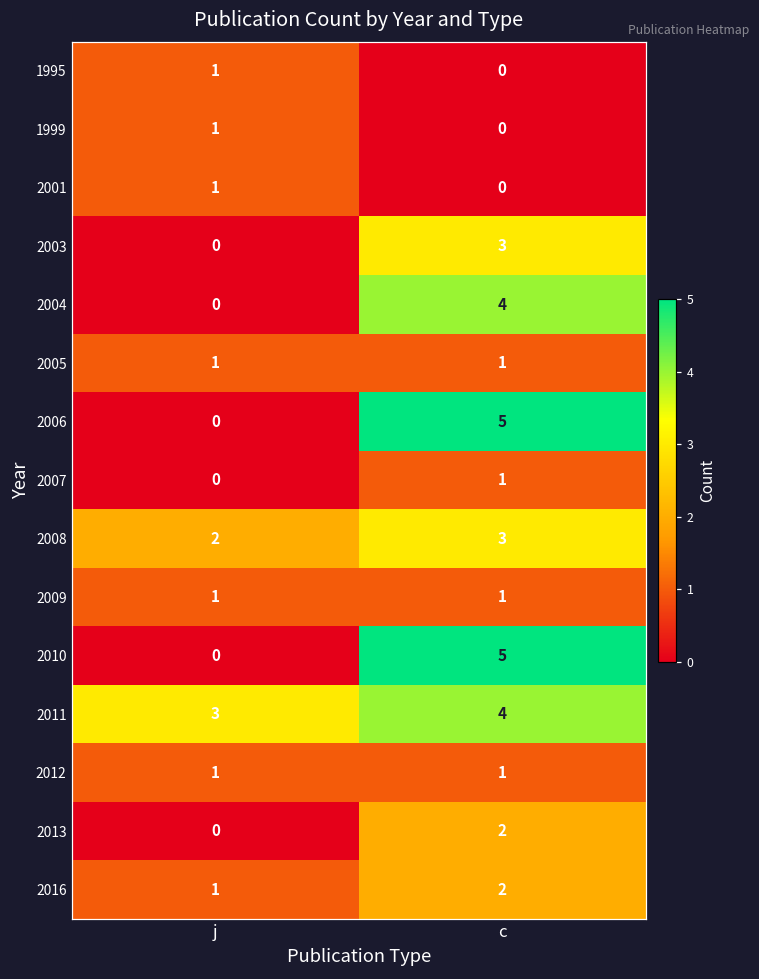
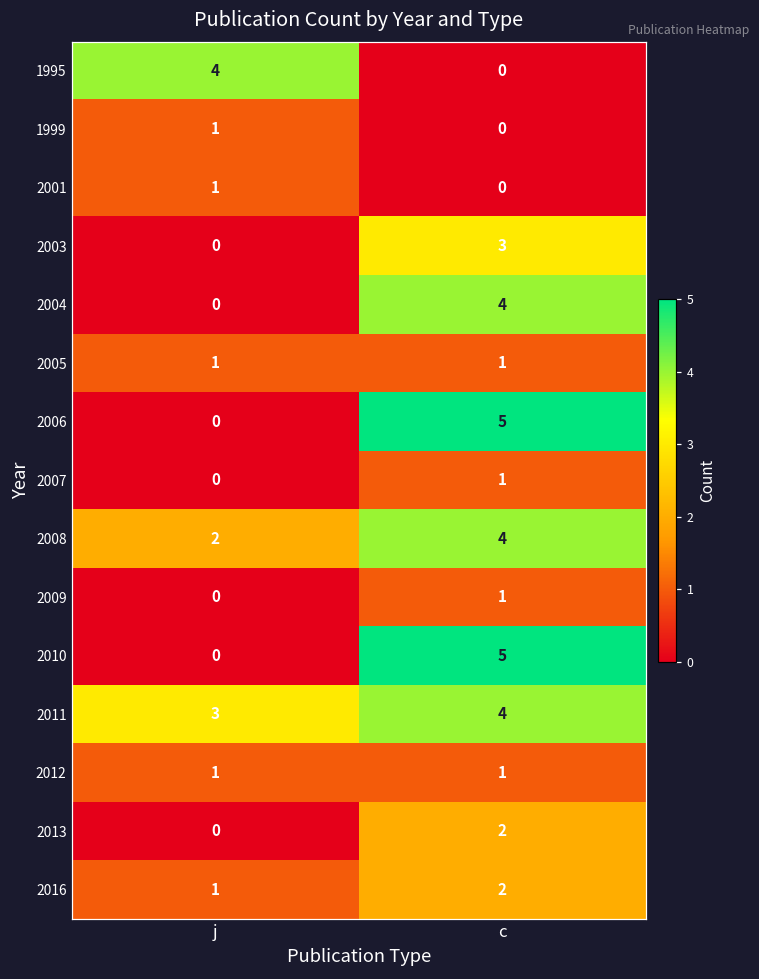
1995, j: 1 -> 4
2008, c: 3 -> 4
2009, j: 1 -> 0
